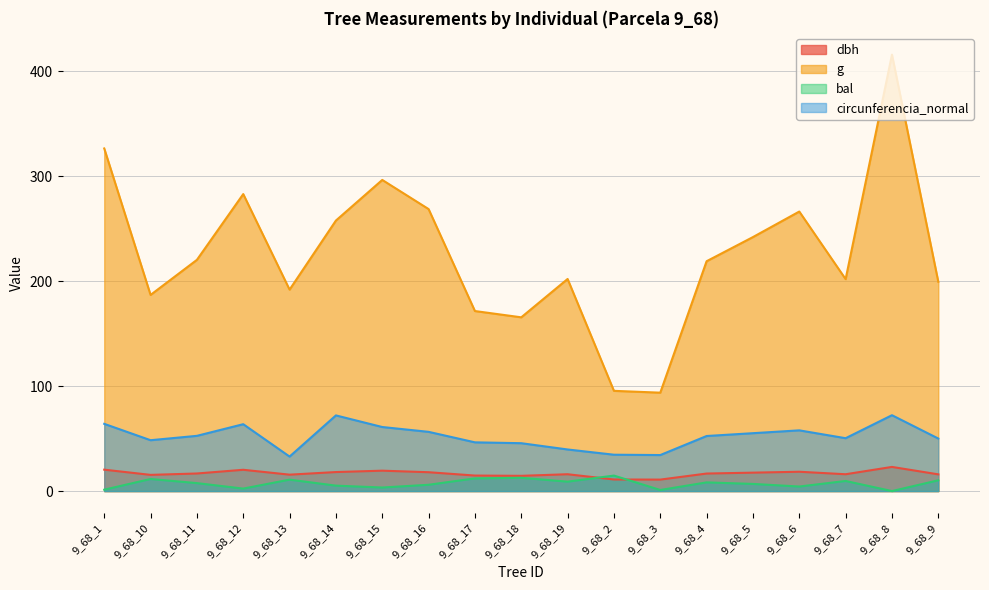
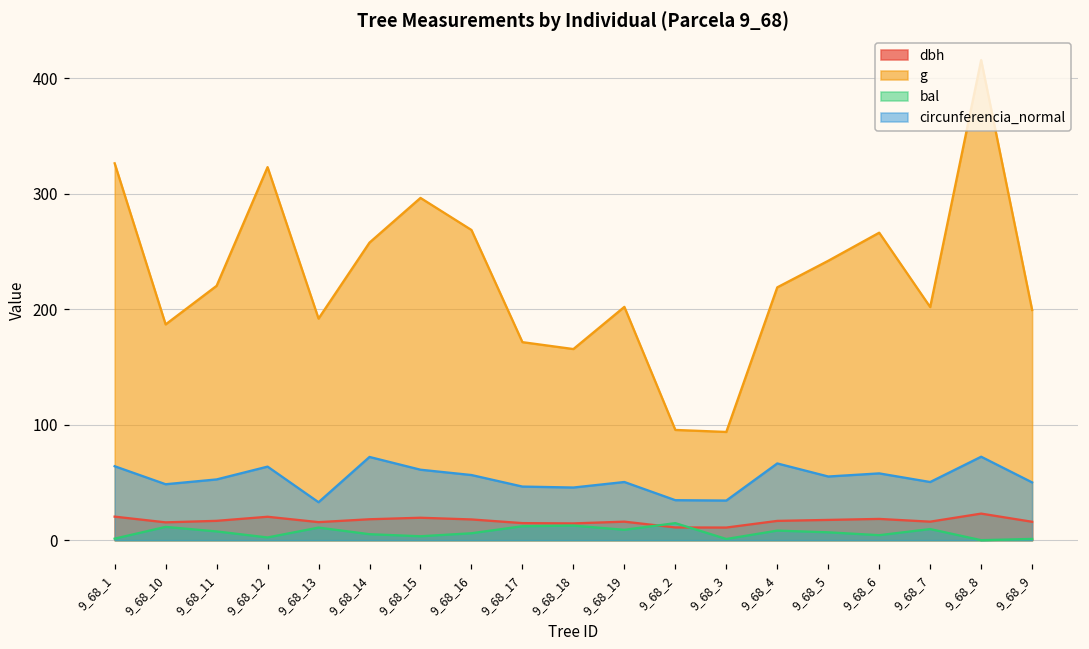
g, 9_68_12: 283 -> 323
circunferencia_normal, 9_68_19: 40 -> 50
circunferencia_normal, 9_68_4: 52 -> 66
bal, 9_68_9: 10 -> 1
